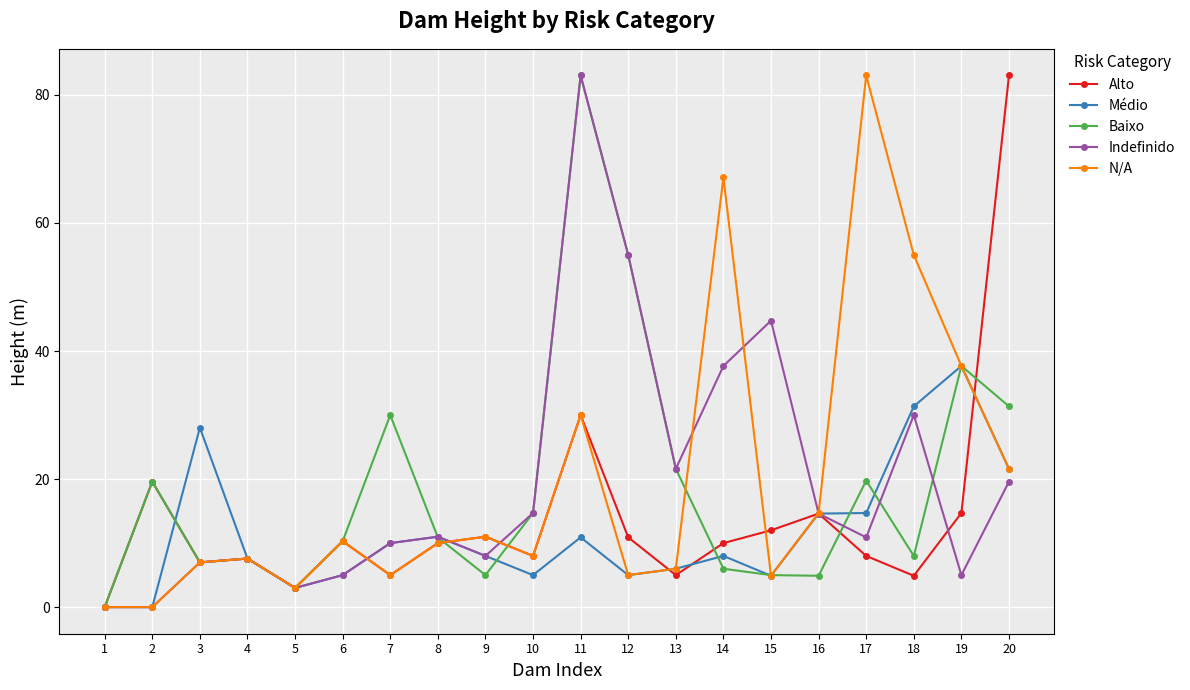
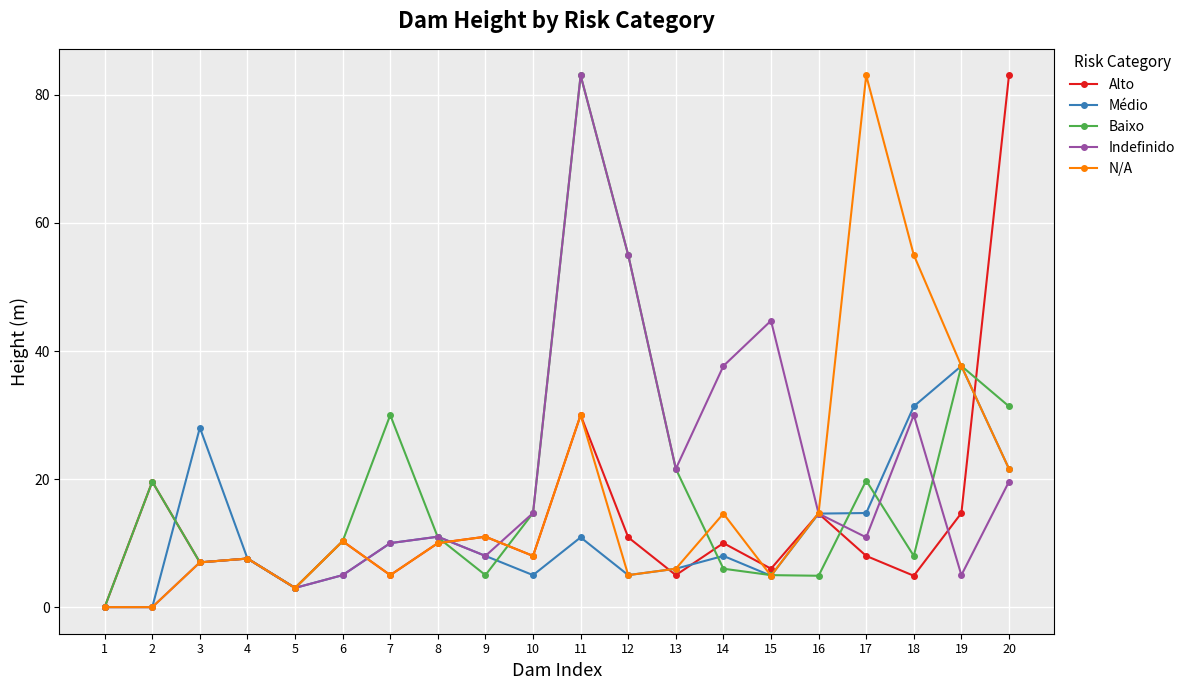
N/A, 14: 67 -> 15
Alto, 15: 12 -> 6
